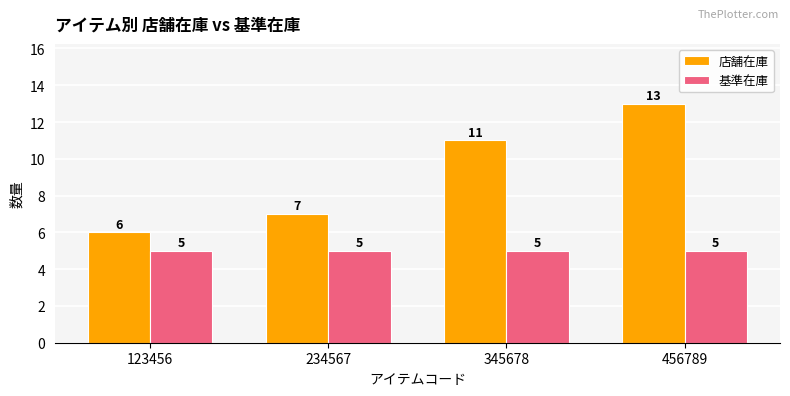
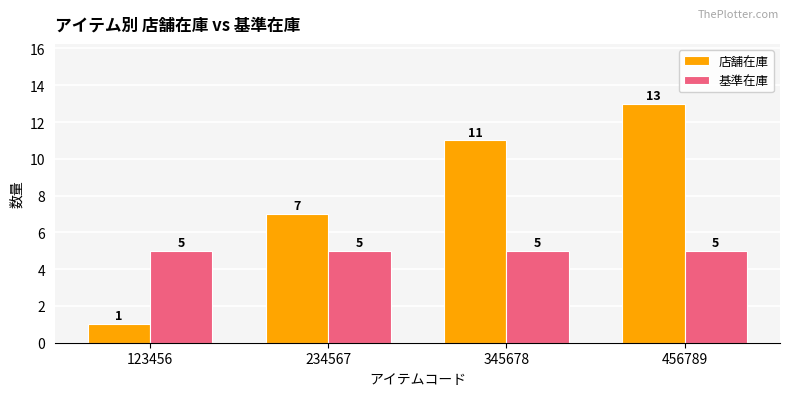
店舗在庫, 123456: 6 -> 1
